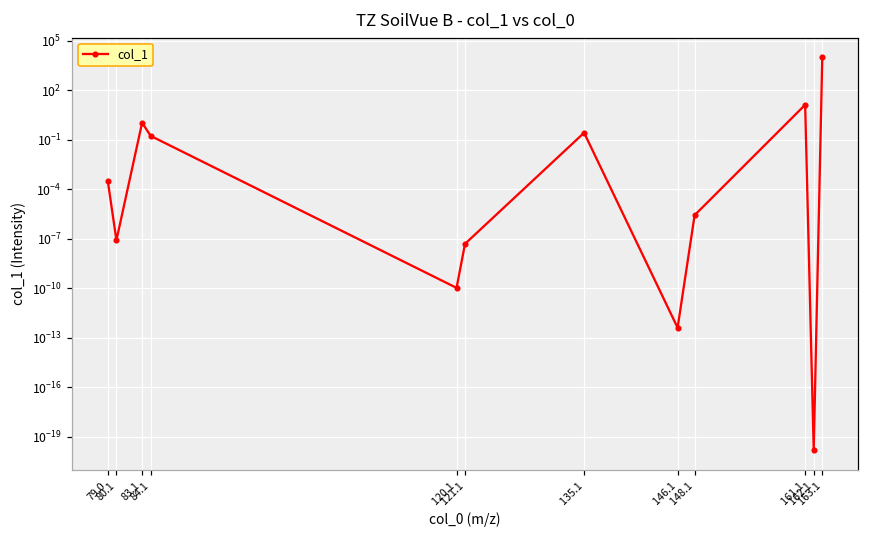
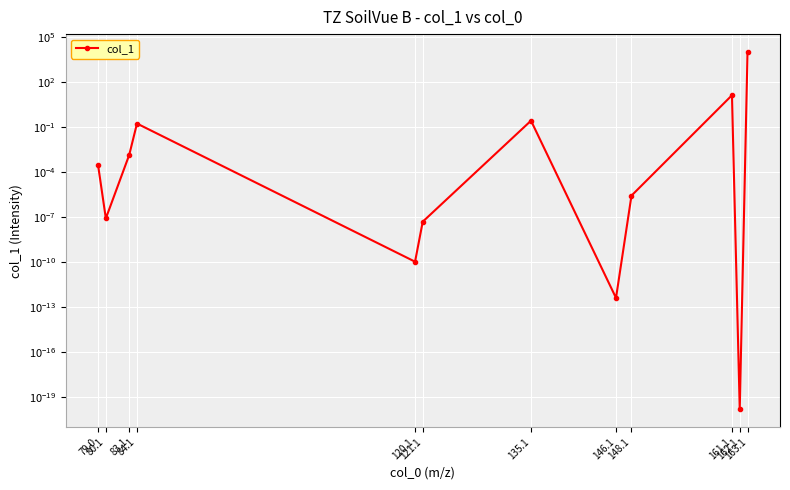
83.1: 1 -> 0.001
